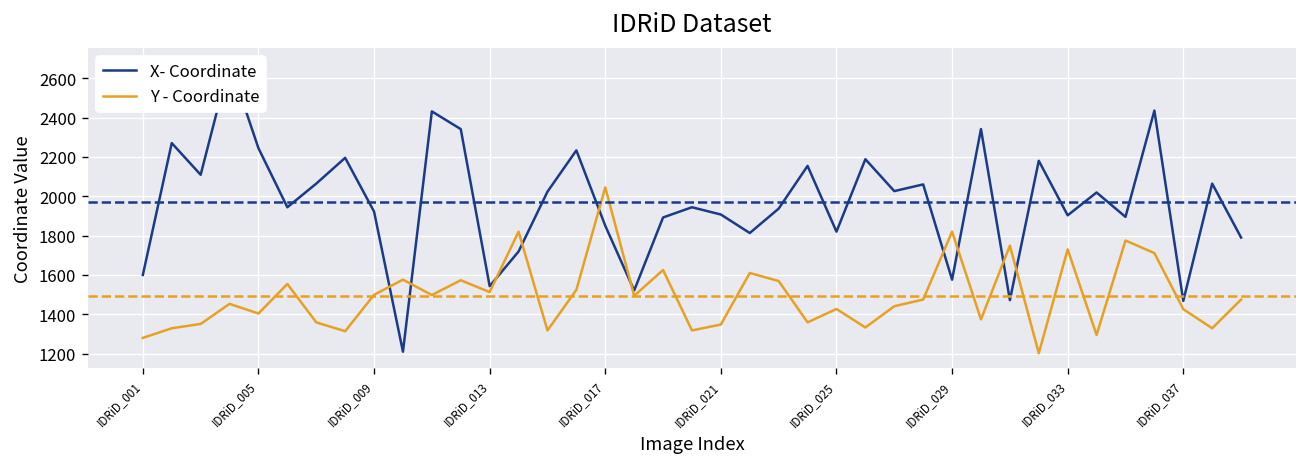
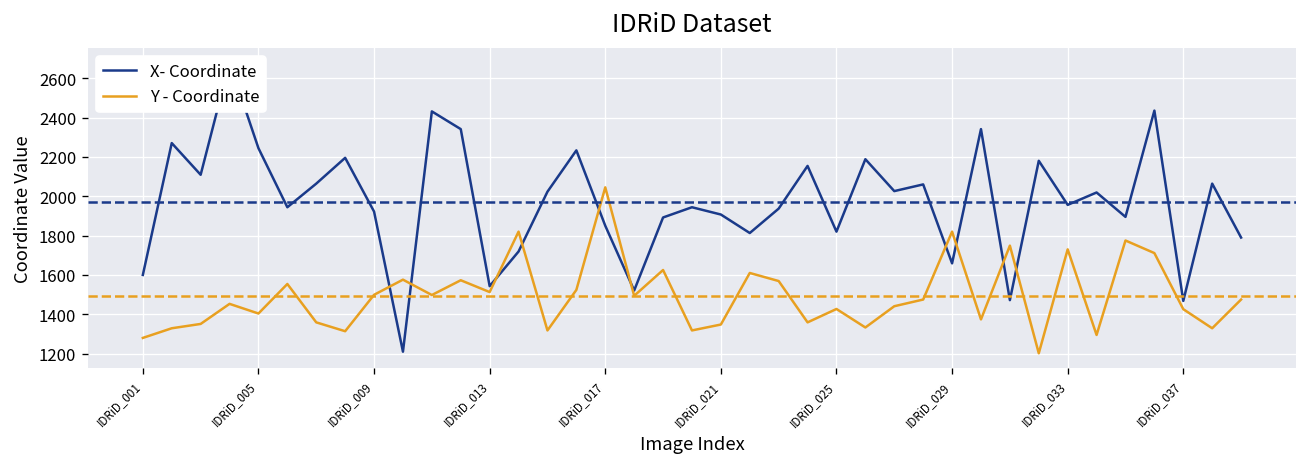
X- Coordinate, IDRiD_029: 1580 -> 1660
X- Coordinate, IDRiD_033: 1900 -> 1960
